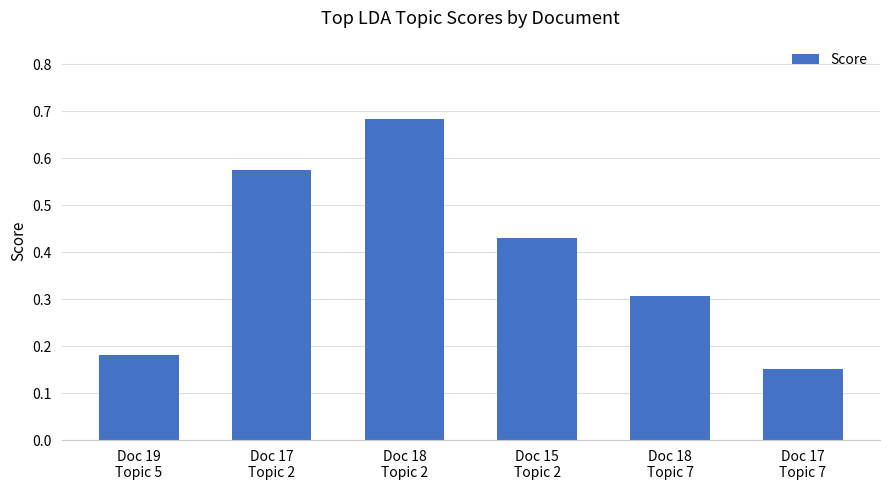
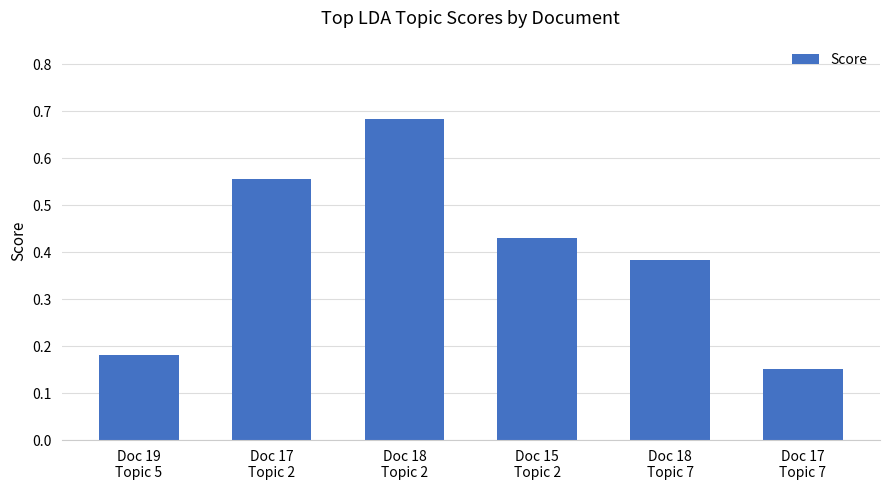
Doc 17 Topic 2: 0.57 -> 0.56
Doc 18 Topic 7: 0.31 -> 0.38
